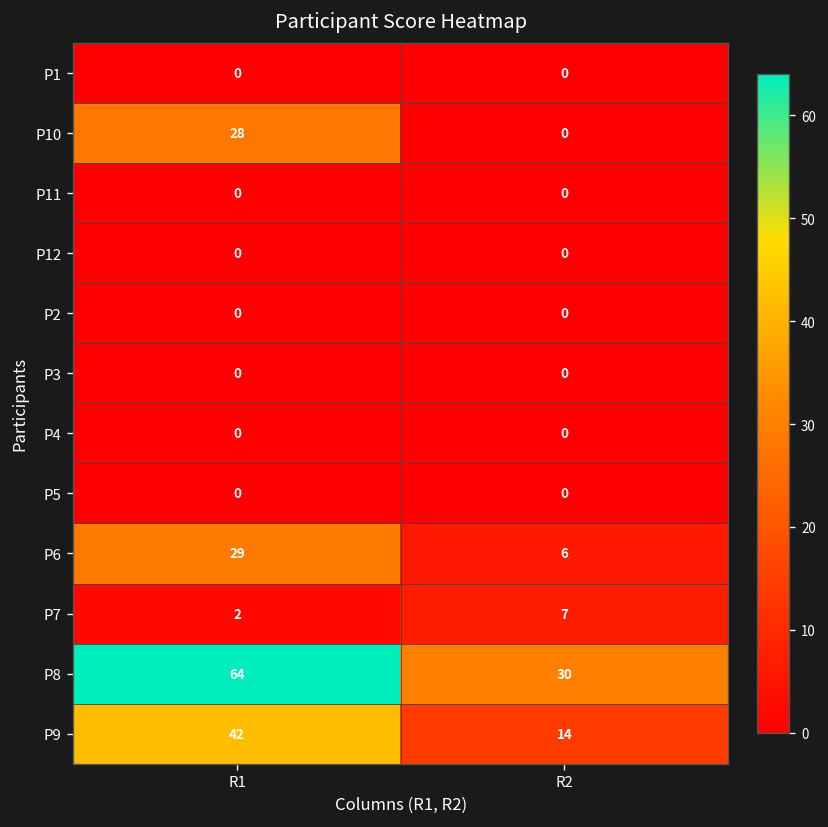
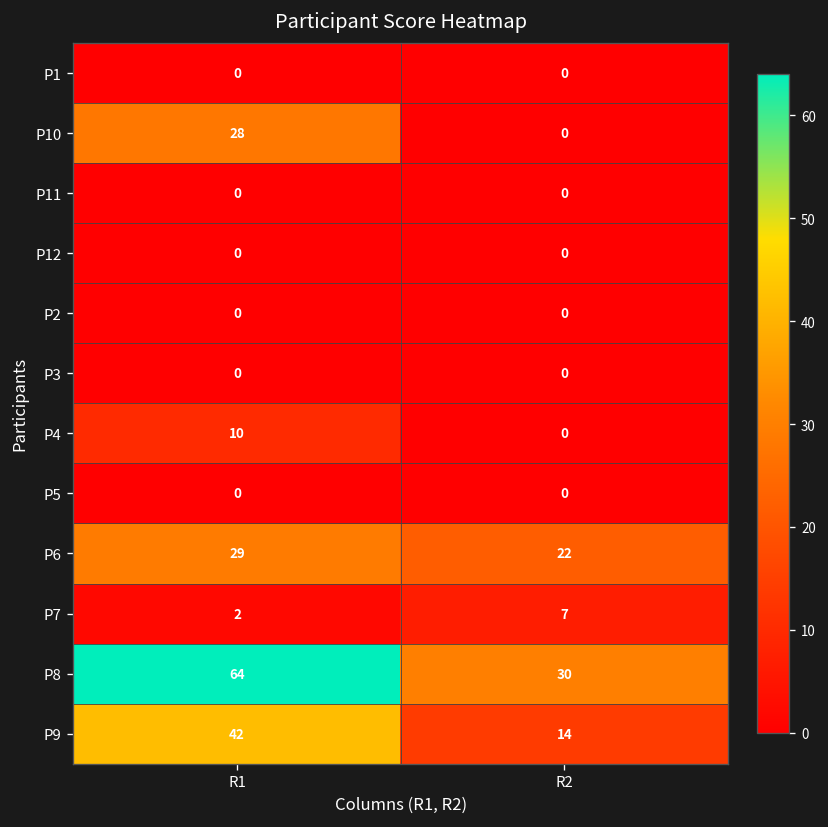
P4, R1: 0 -> 10
P6, R2: 6 -> 22
